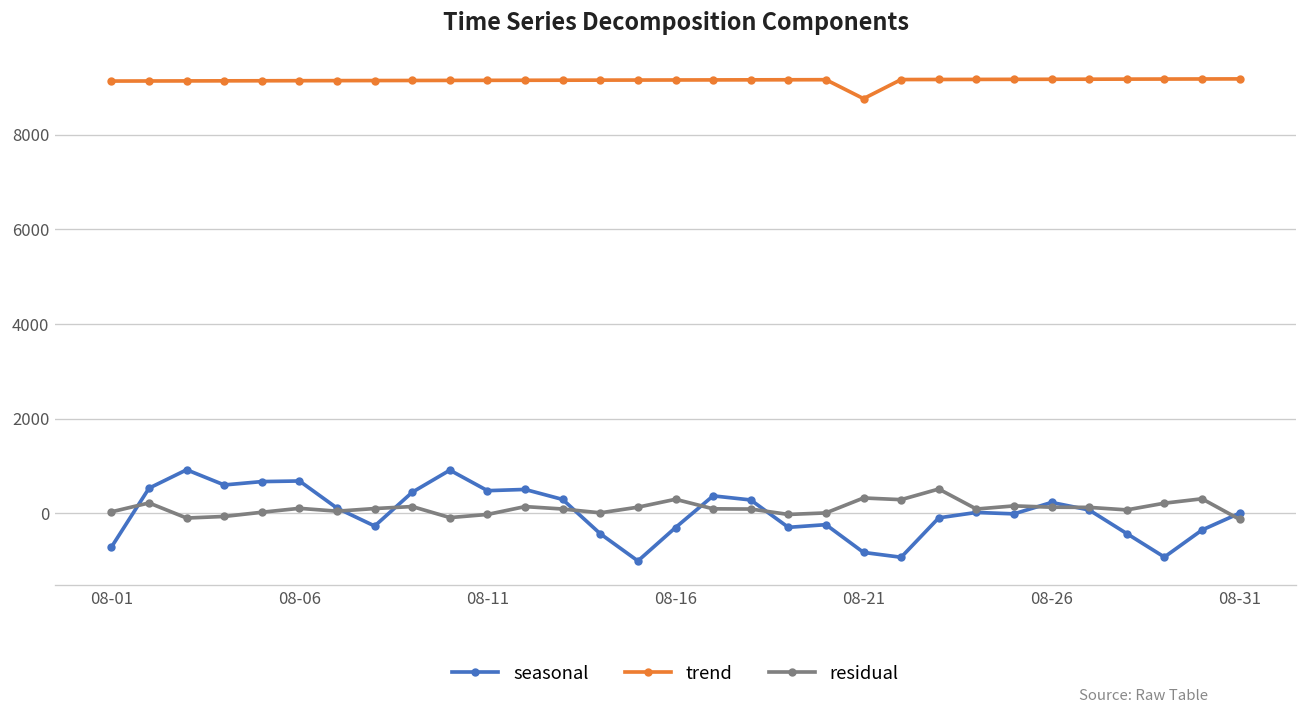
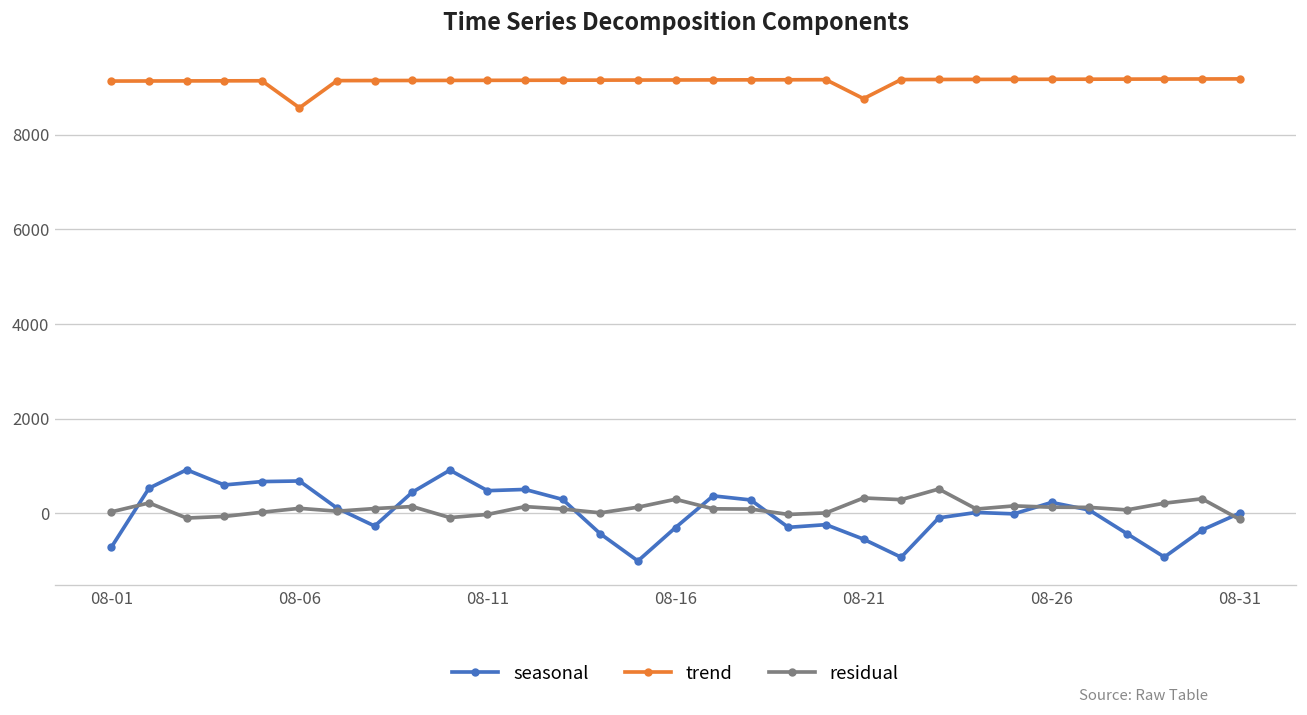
trend, 08-06: 9100 -> 8600
seasonal, 08-21: -800 -> -500
